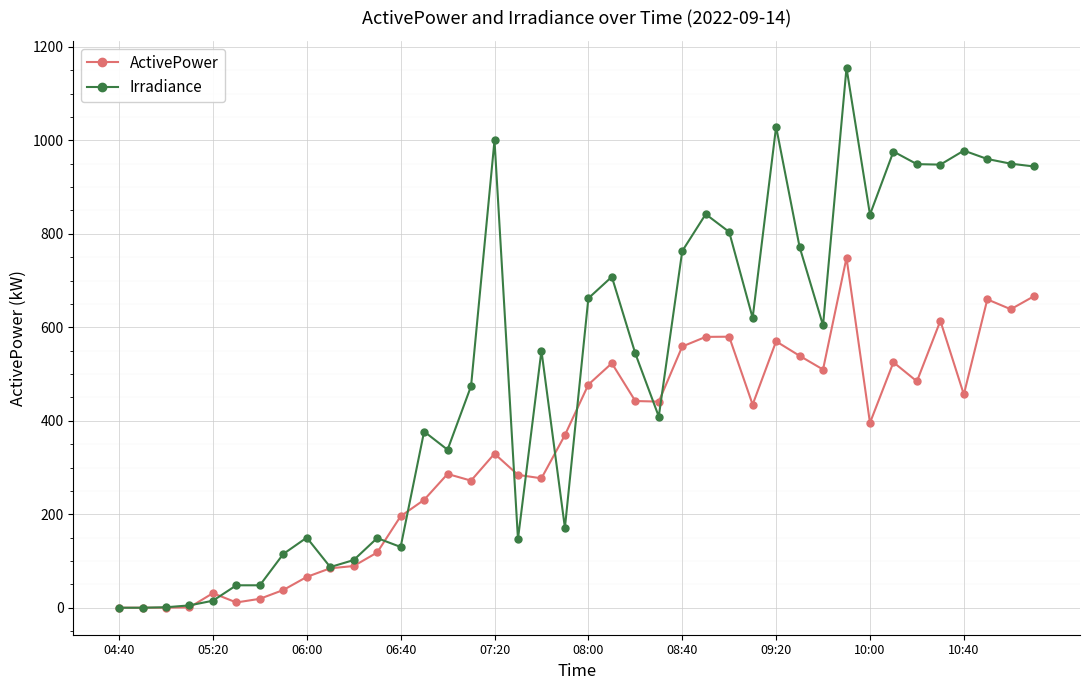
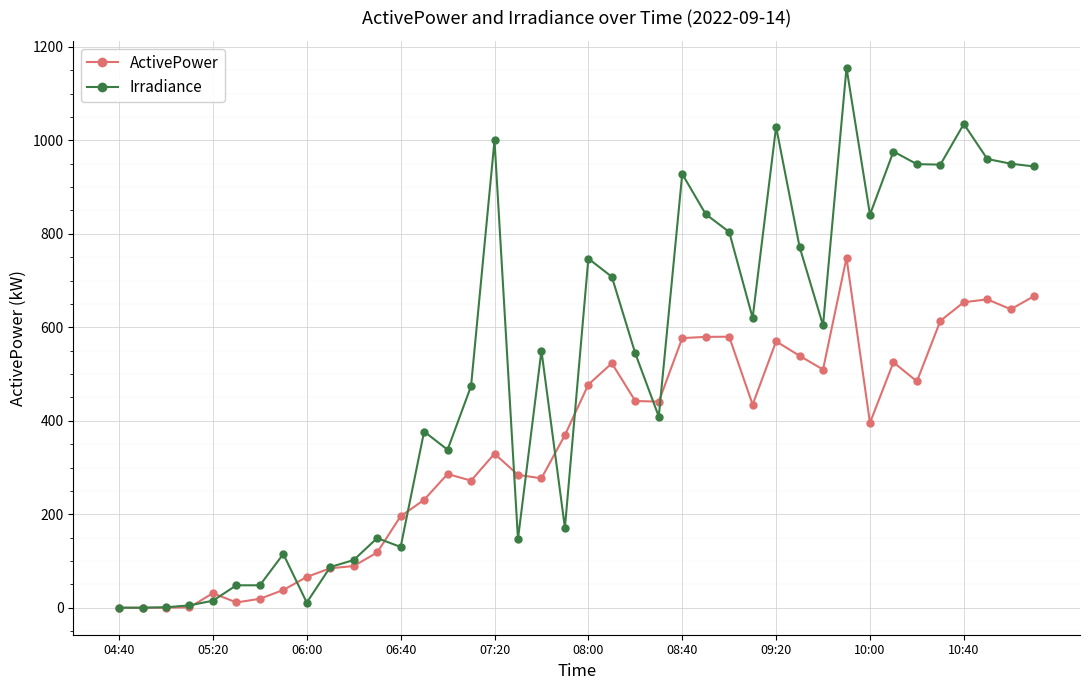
Irradiance, 06:00: 150 -> 10
Irradiance, 08:00: 660 -> 750
ActivePower, 08:40: 560 -> 580
Irradiance, 08:40: 760 -> 930
ActivePower, 10:40: 460 -> 650
Irradiance, 10:40: 980 -> 1040
